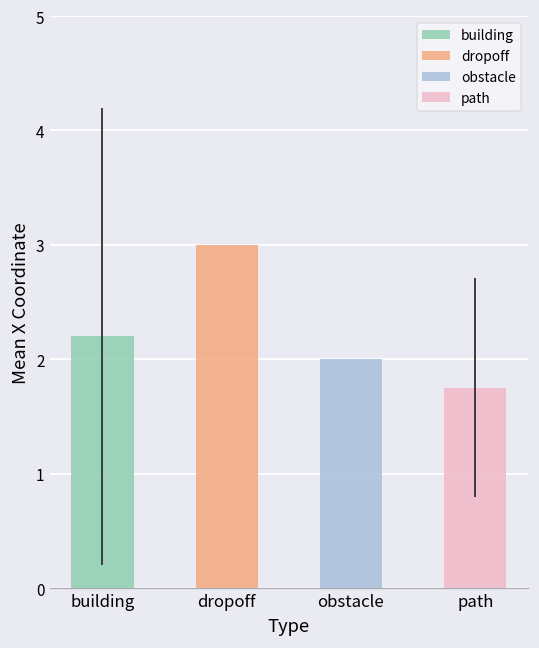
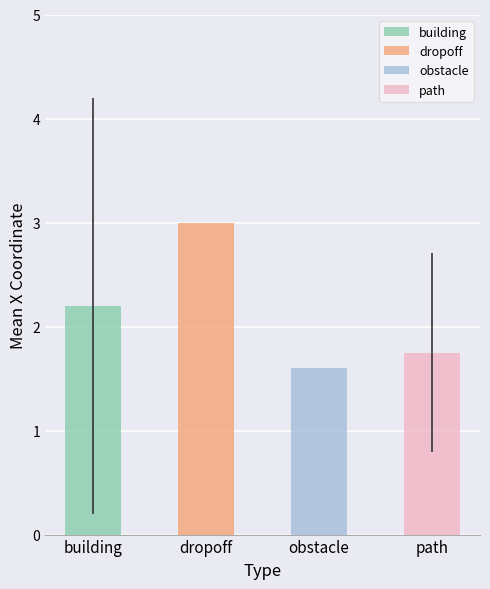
obstacle: 2.0 -> 1.6
